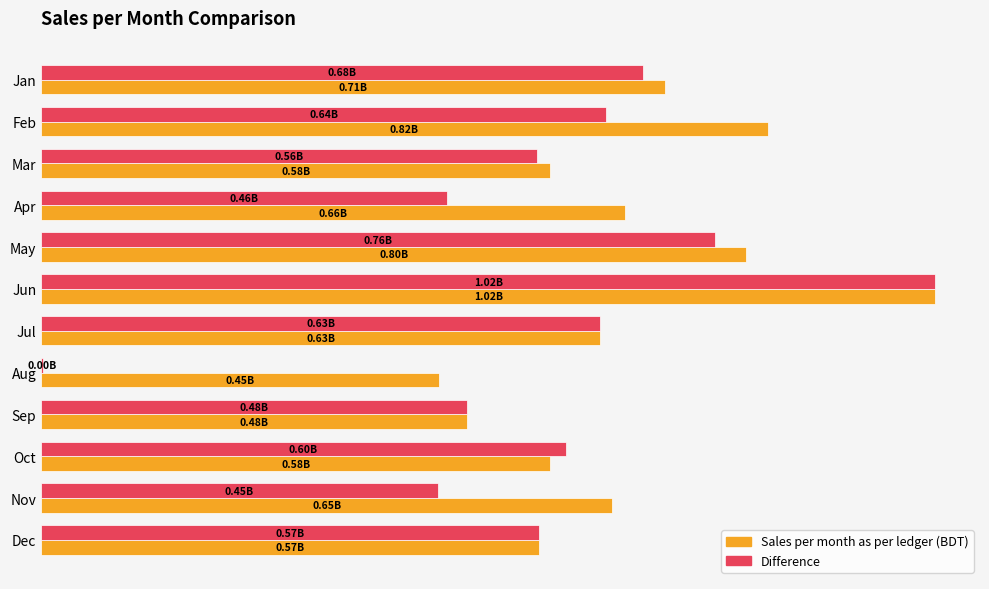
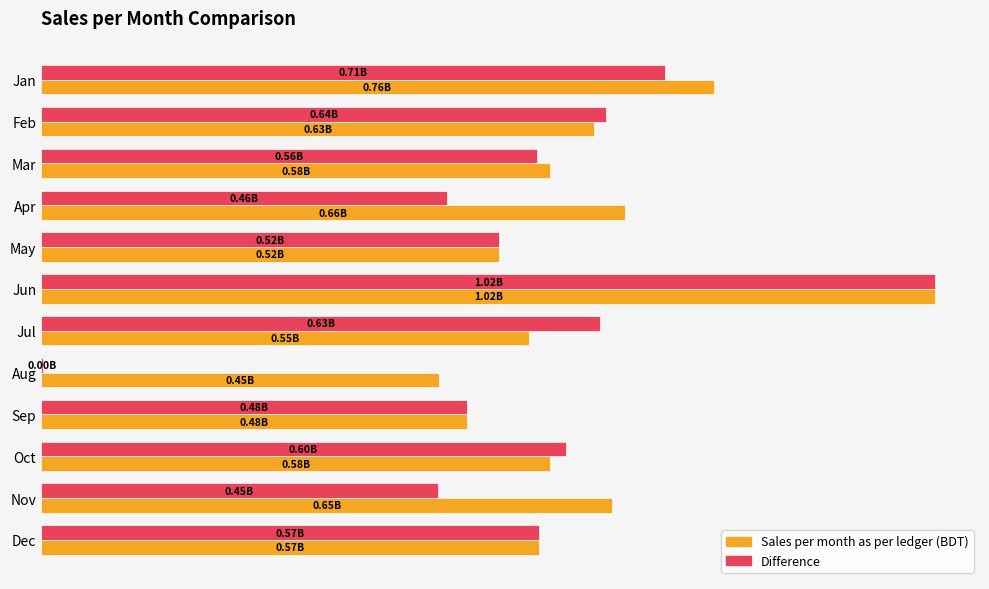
Difference, Jan: 0.68B -> 0.71B
Sales per month as per ledger (BDT), Jan: 0.71B -> 0.76B
Sales per month as per ledger (BDT), Feb: 0.82B -> 0.63B
Difference, May: 0.76B -> 0.52B
Sales per month as per ledger (BDT), May: 0.80B -> 0.52B
Sales per month as per ledger (BDT), Jul: 0.63B -> 0.55B
